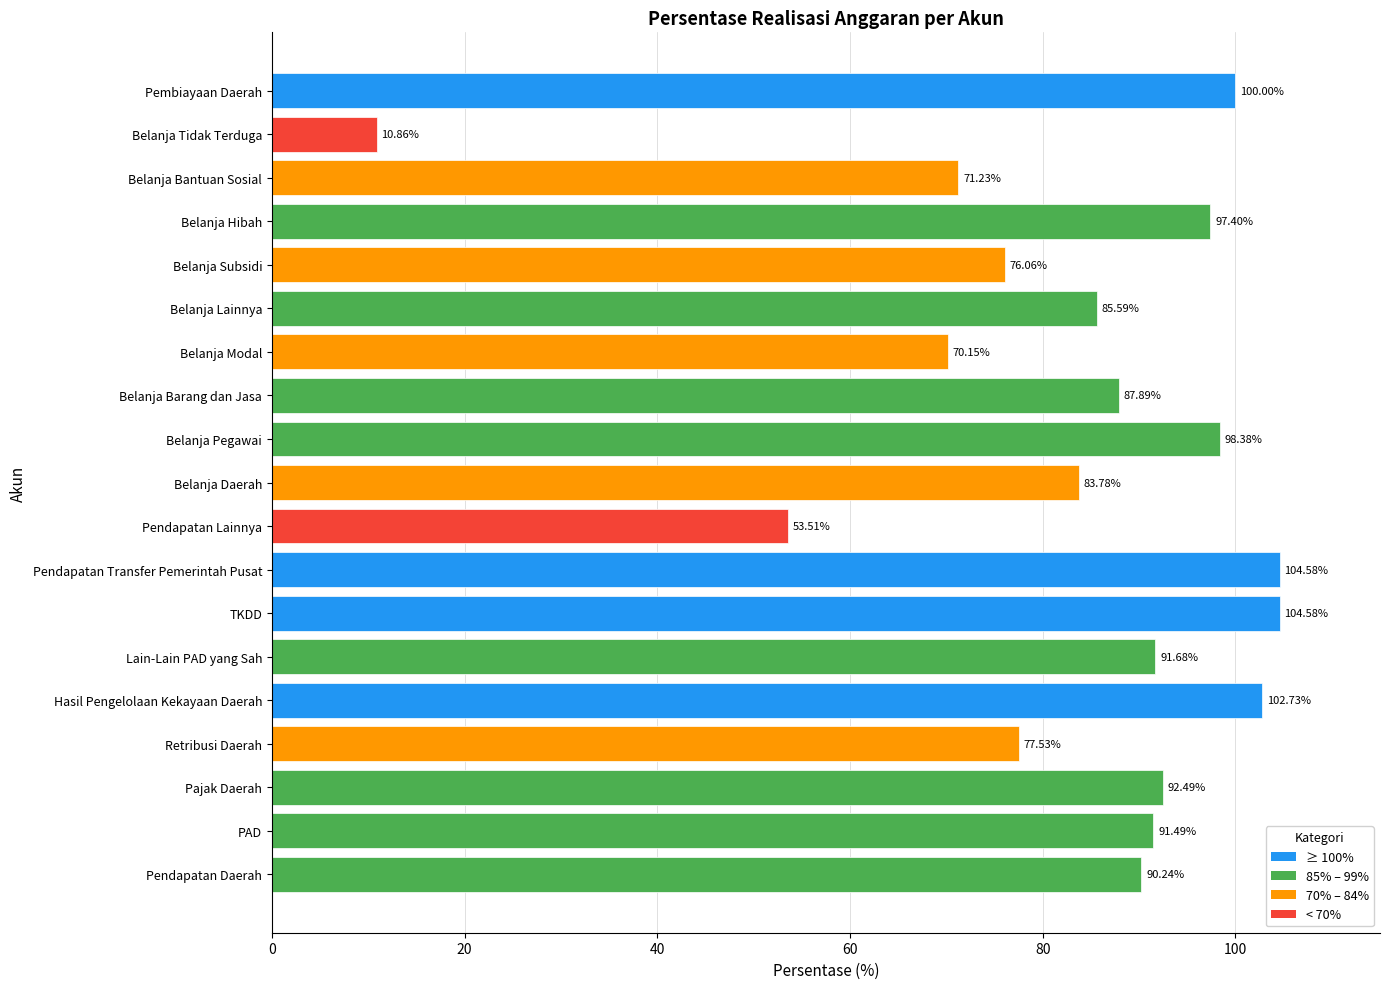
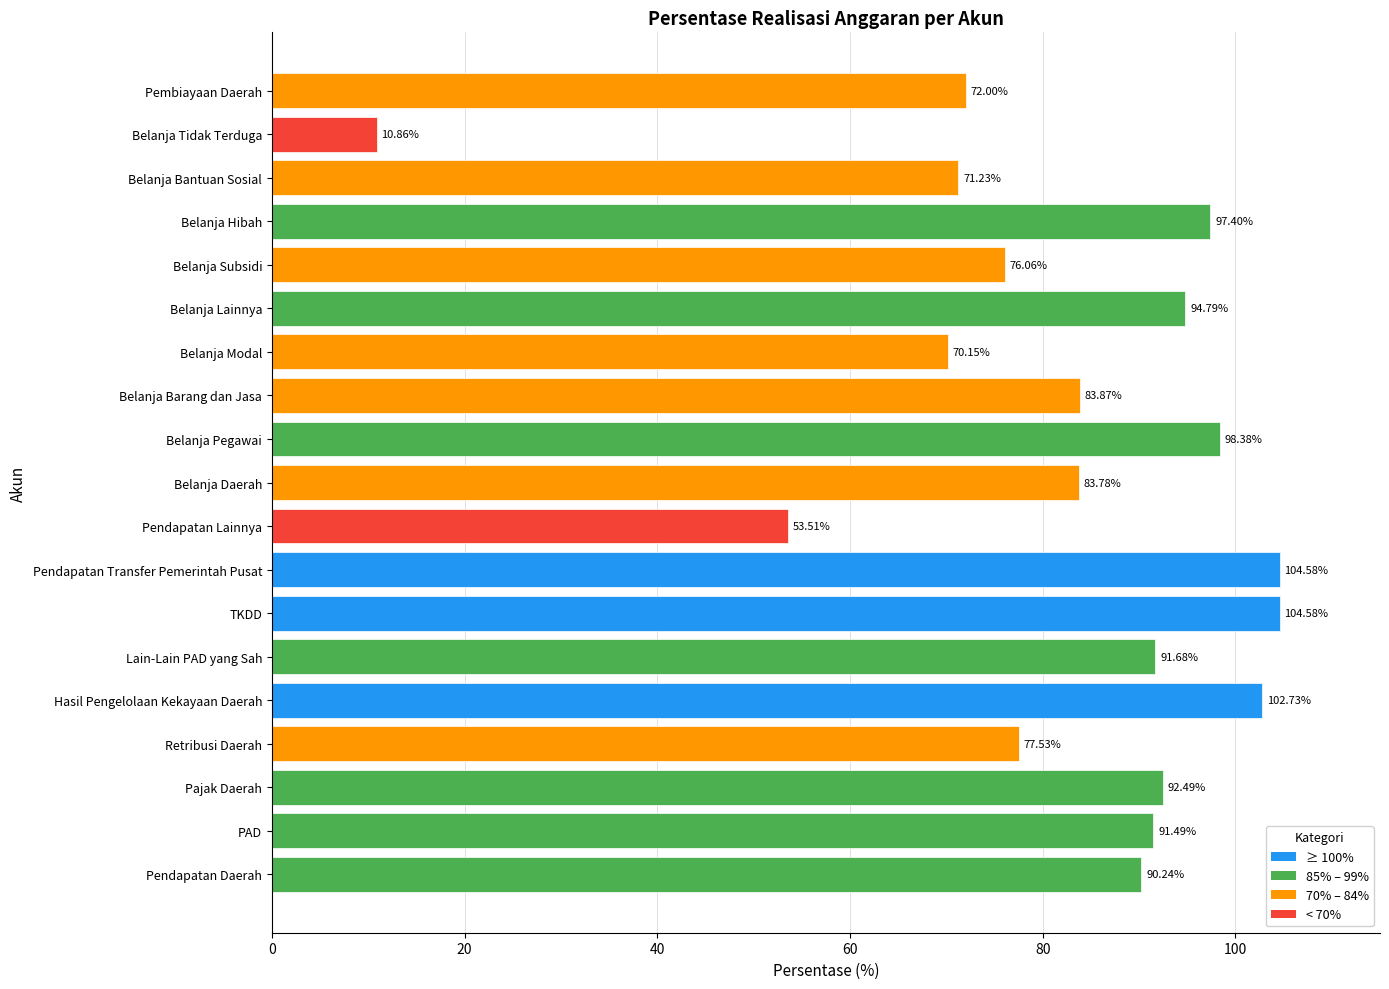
Pembiayaan Daerah: 100.00% -> 72.00%
Belanja Lainnya: 85.59% -> 94.79%
Belanja Barang dan Jasa: 87.89% -> 83.87%
